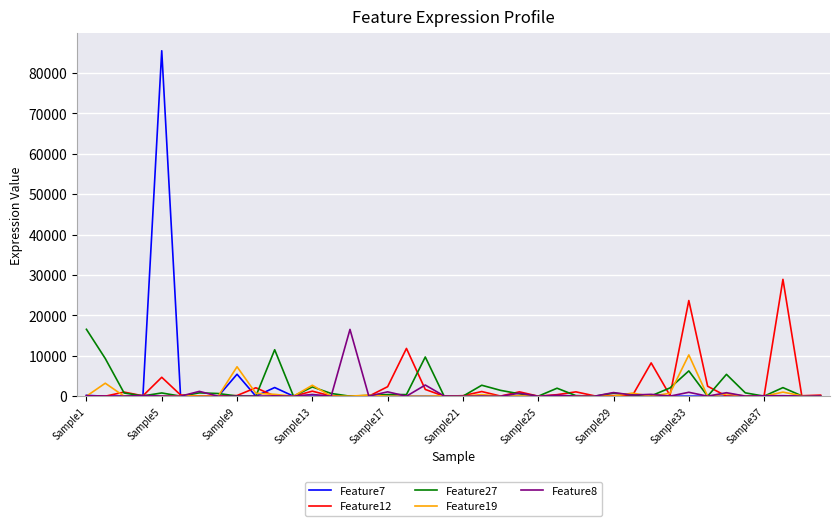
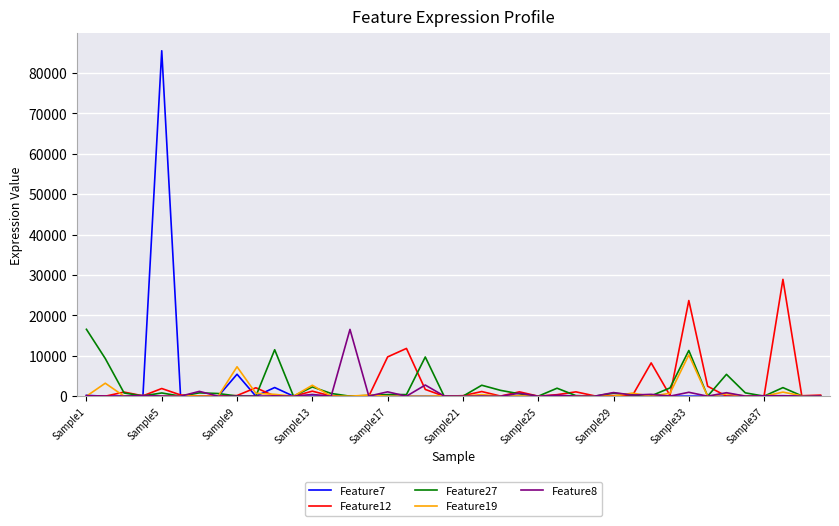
Feature12, Sample5: 5000 -> 2000
Feature12, Sample17: 2000 -> 10000
Feature27, Sample33: 6000 -> 11000
